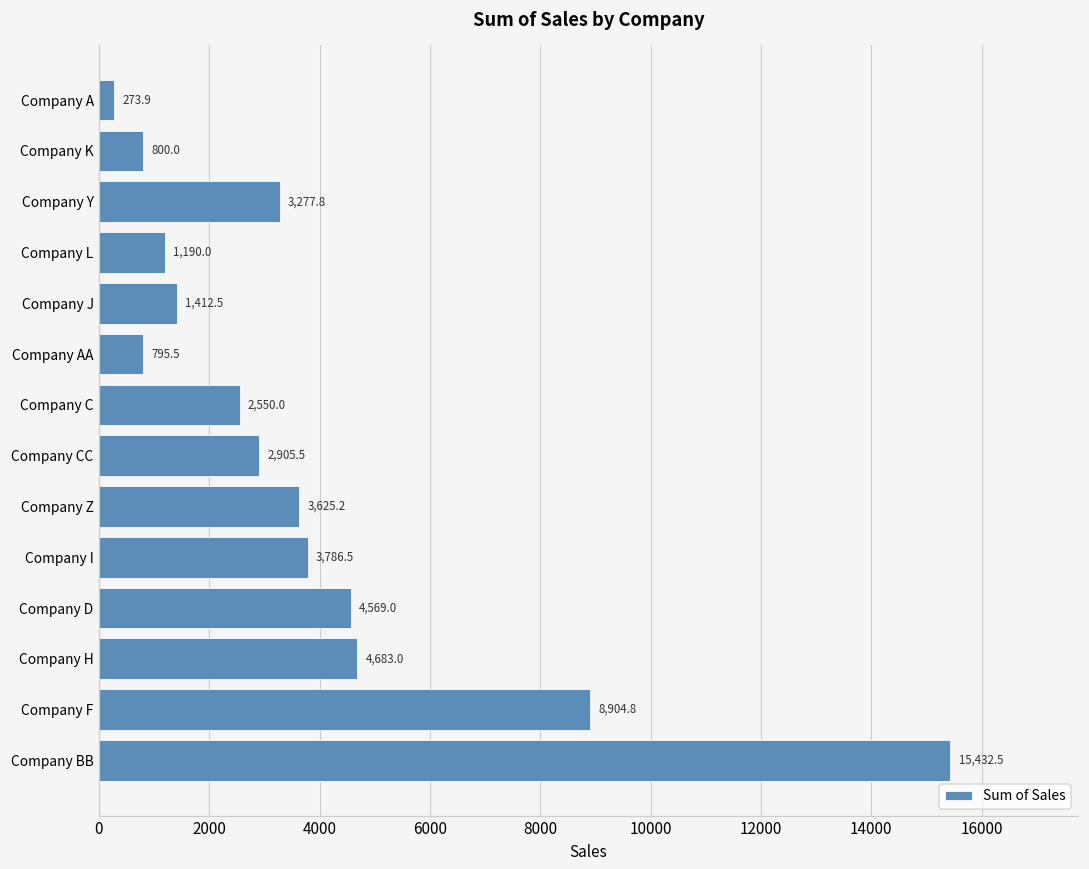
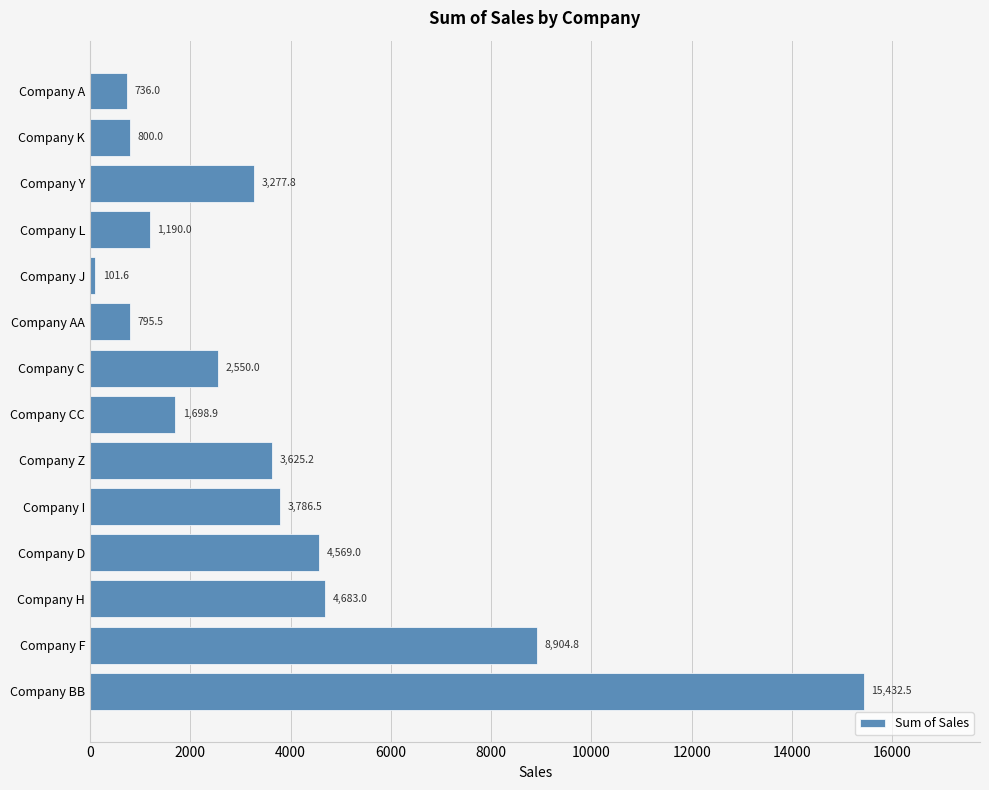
Company A: 273.9 -> 736.0
Company J: 1,412.5 -> 101.6
Company CC: 2,905.5 -> 1,698.9
